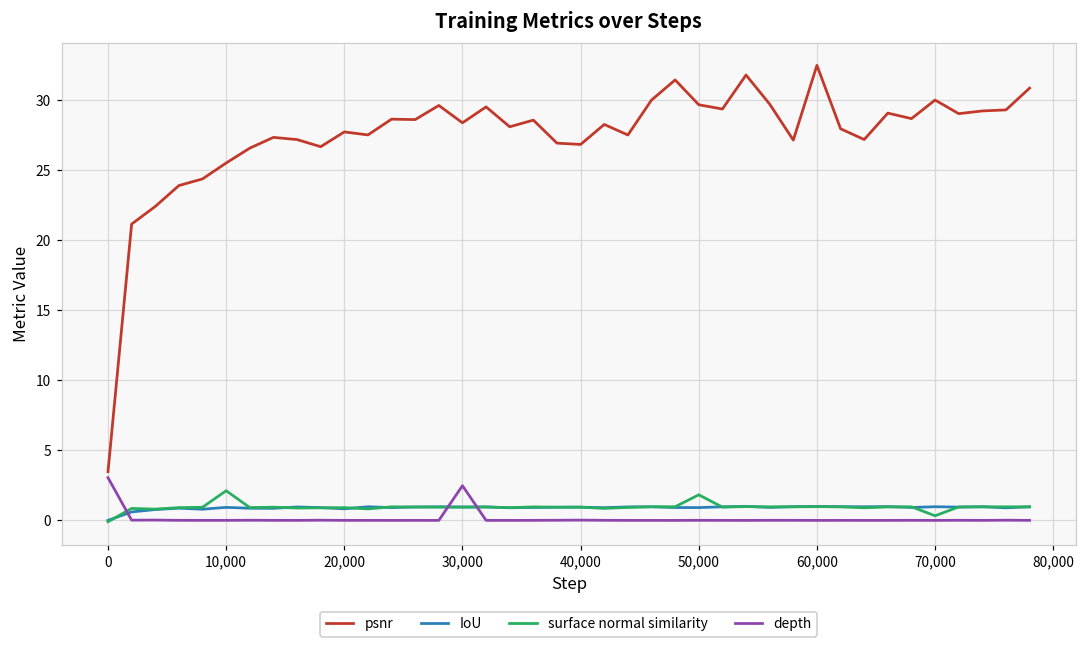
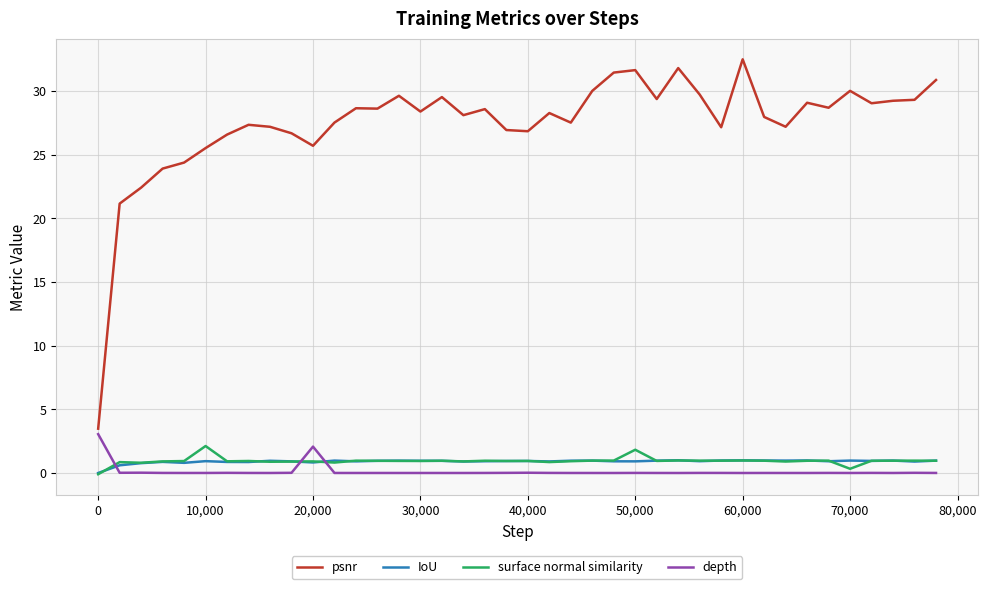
psnr, 20,000: 27.7 -> 25.7
depth, 20,000: 0.0 -> 2.1
depth, 30,000: 2.5 -> 0.0
psnr, 50,000: 29.7 -> 31.6
